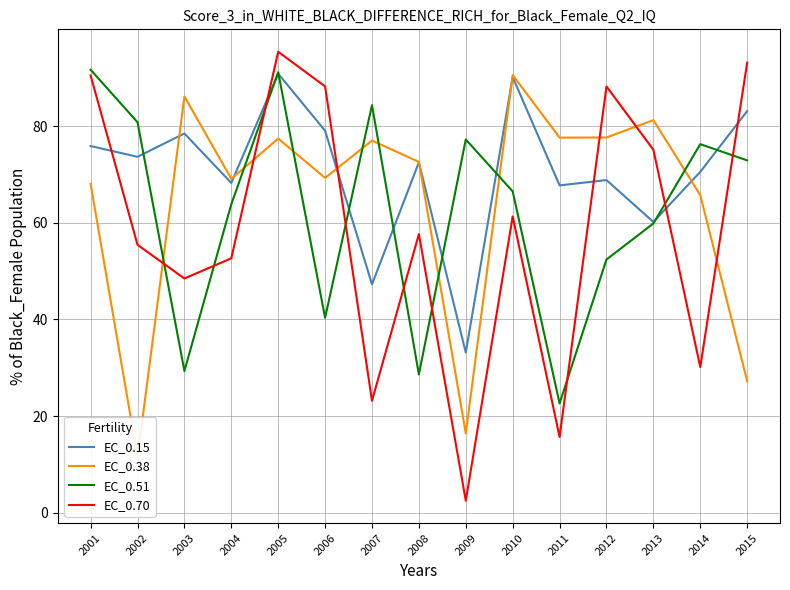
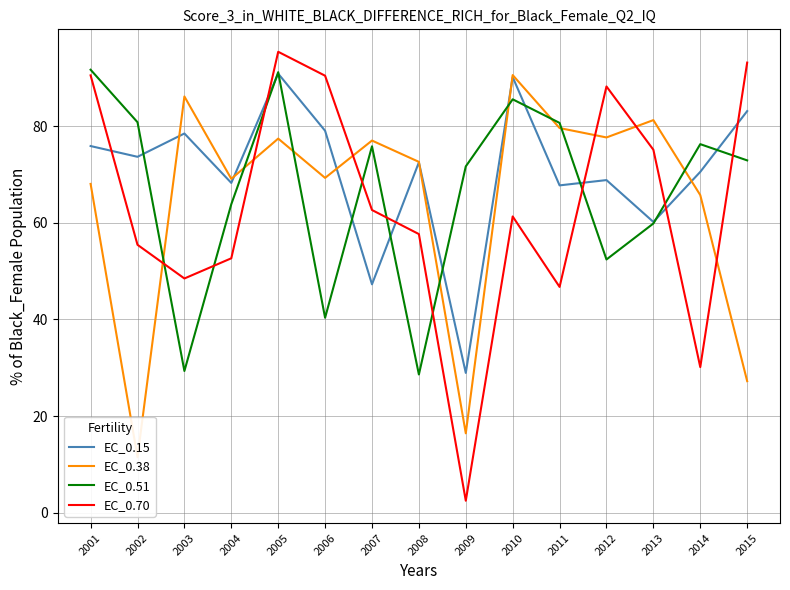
EC_0.70, 2006: 88 -> 90
EC_0.51, 2007: 84 -> 76
EC_0.70, 2007: 23 -> 63
EC_0.15, 2009: 33 -> 29
EC_0.51, 2009: 77 -> 72
EC_0.51, 2010: 66 -> 86
EC_0.38, 2011: 78 -> 80
EC_0.51, 2011: 23 -> 81
EC_0.70, 2011: 16 -> 47
